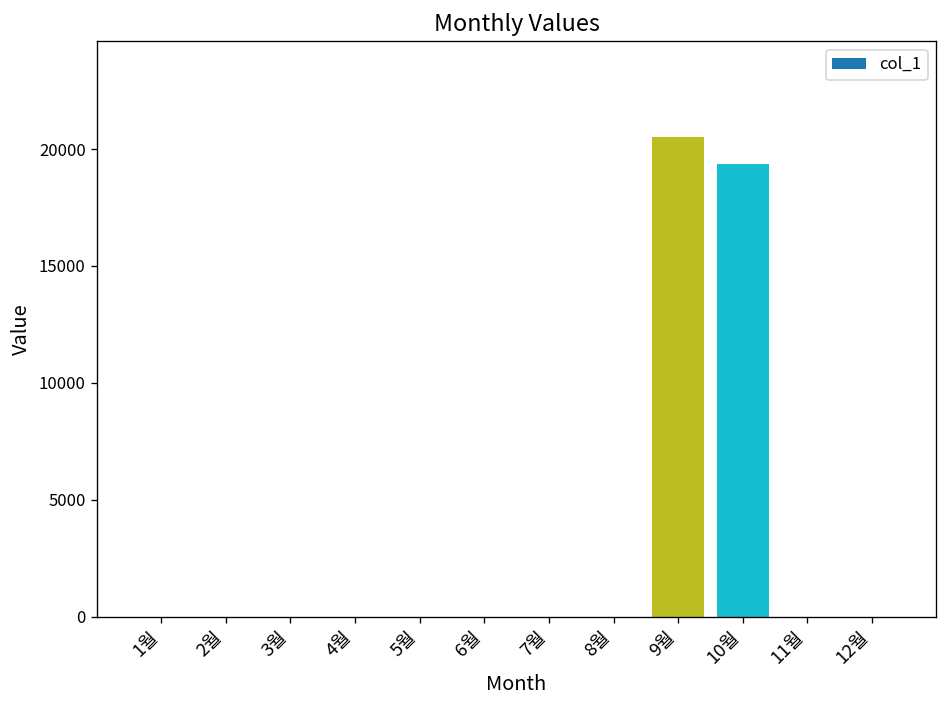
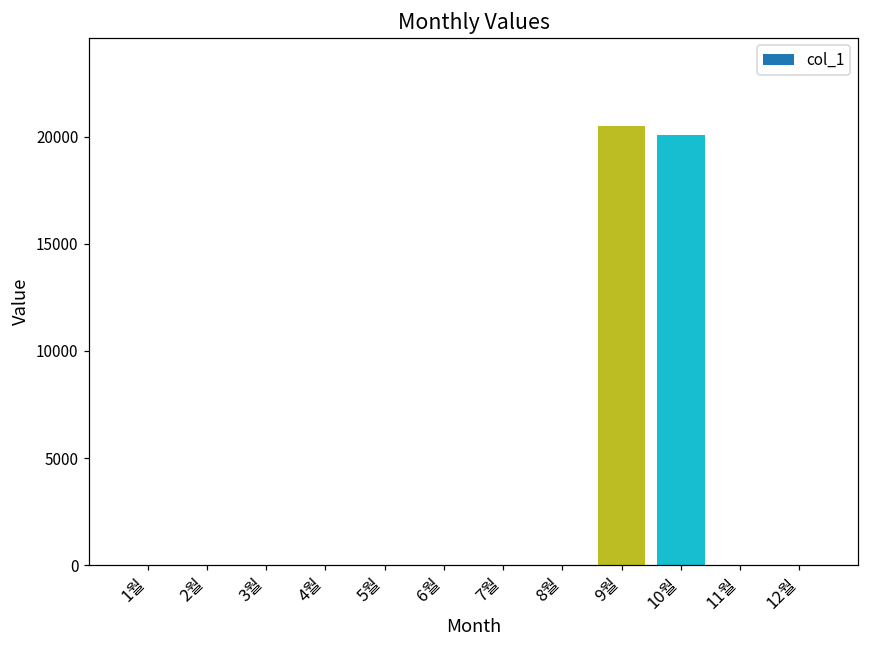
10월: 19300 -> 20100
